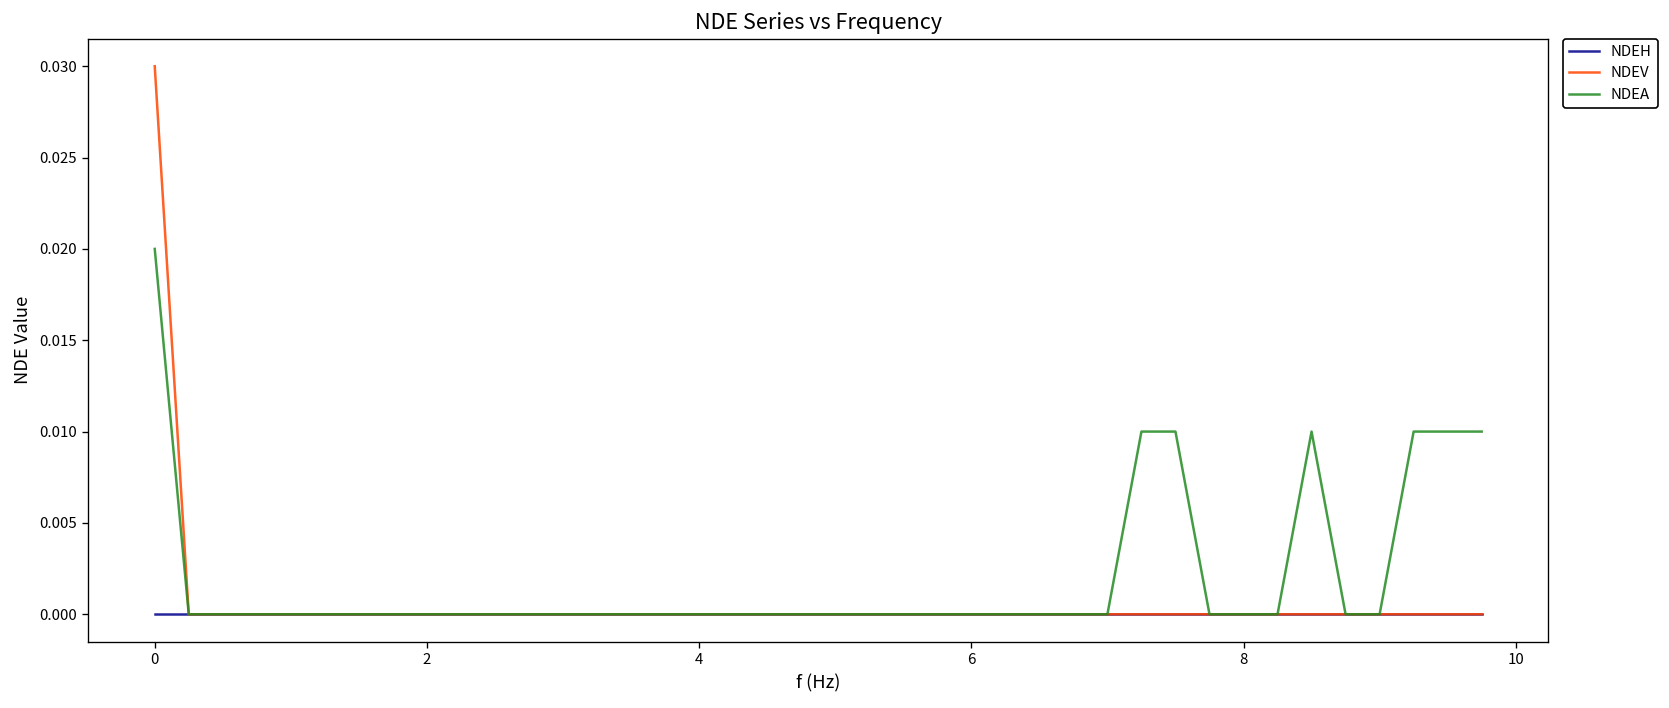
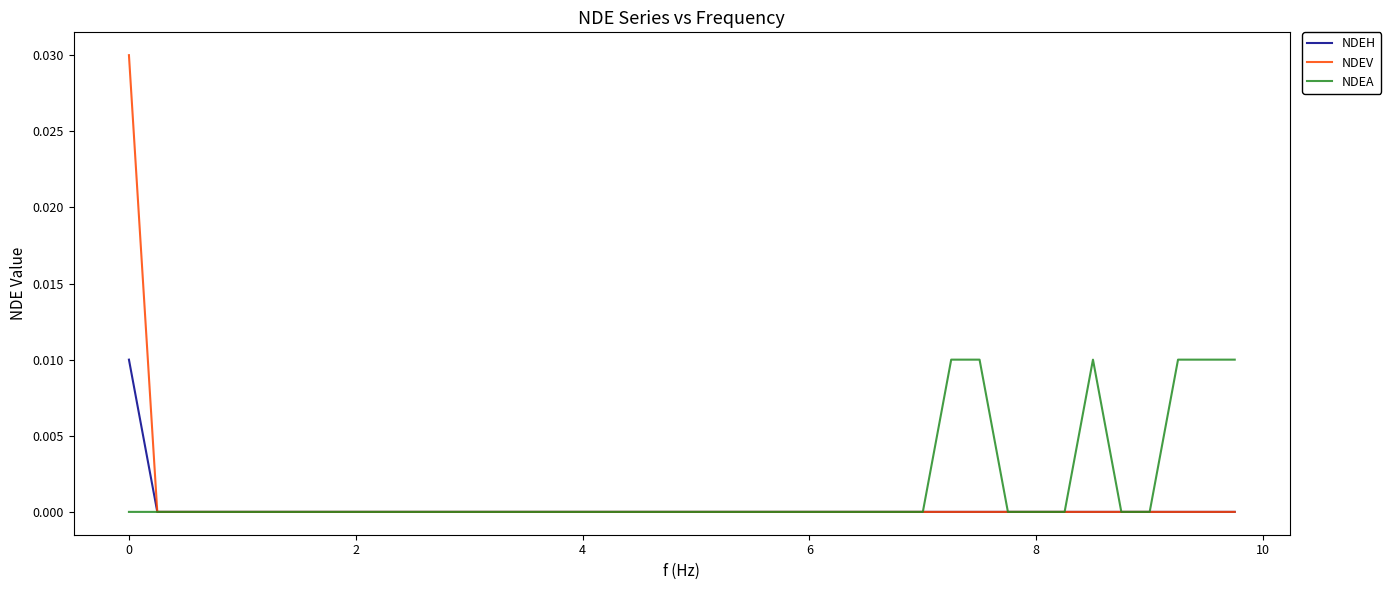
NDEH, 0: 0.00 -> 0.01
NDEA, 0: 0.02 -> 0.00
